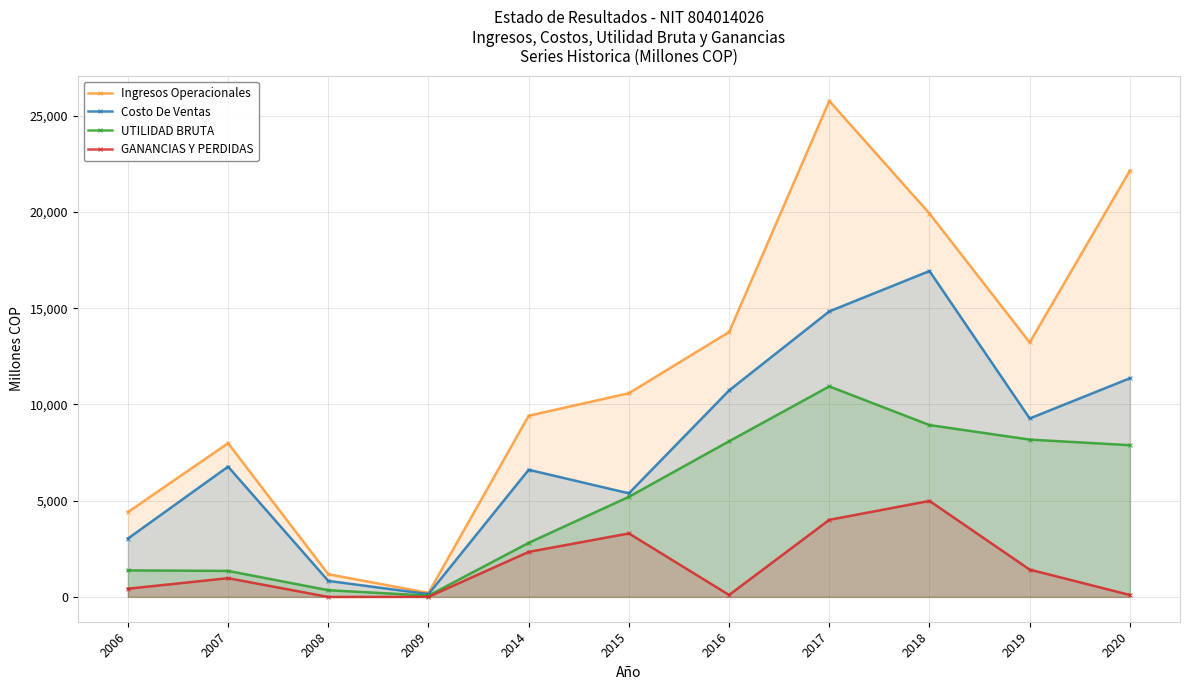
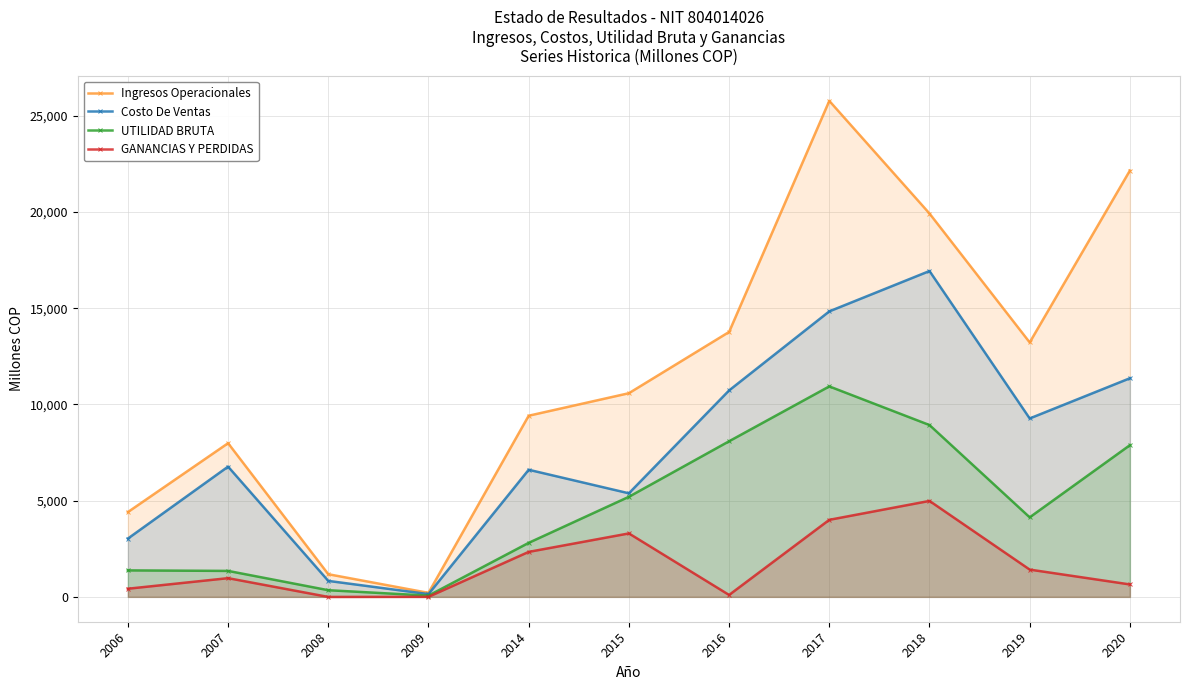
UTILIDAD BRUTA, 2019: 8,200 -> 4,100
GANANCIAS Y PERDIDAS, 2020: 100 -> 600
